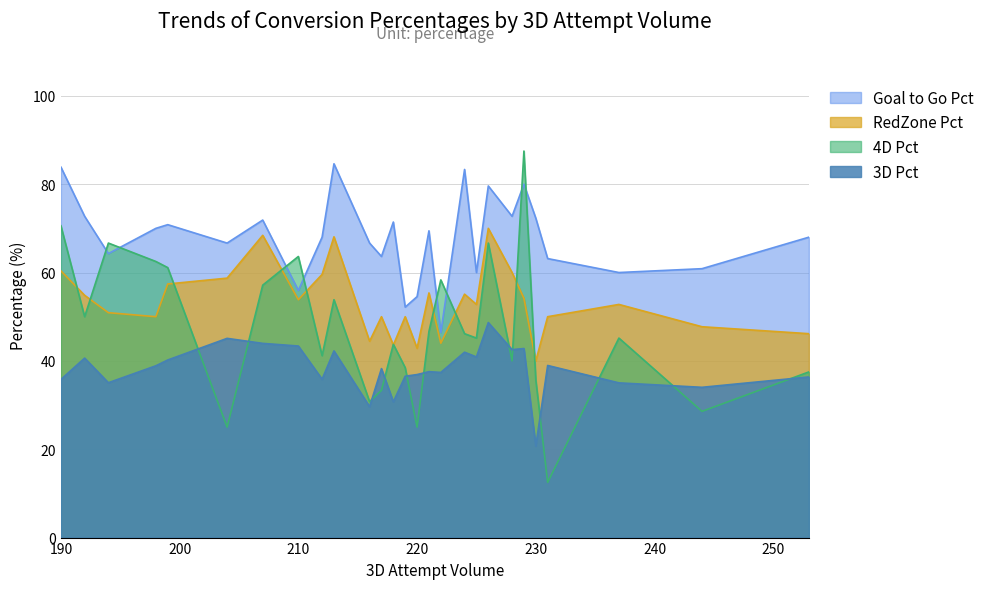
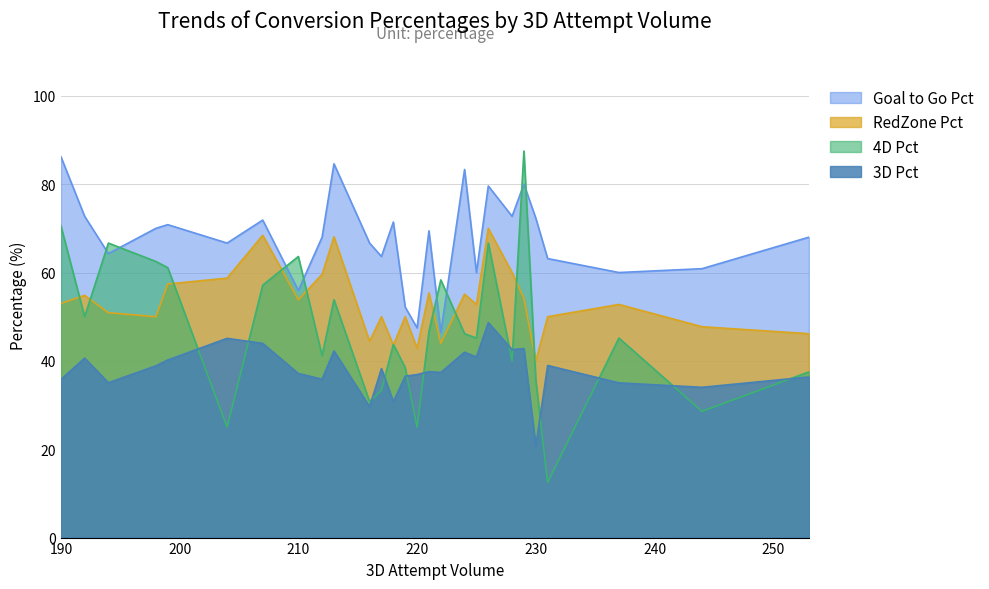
Goal to Go Pct, 190: 84 -> 86
RedZone Pct, 190: 60 -> 53
3D Pct, 210: 43 -> 37
Goal to Go Pct, 220: 55 -> 47
